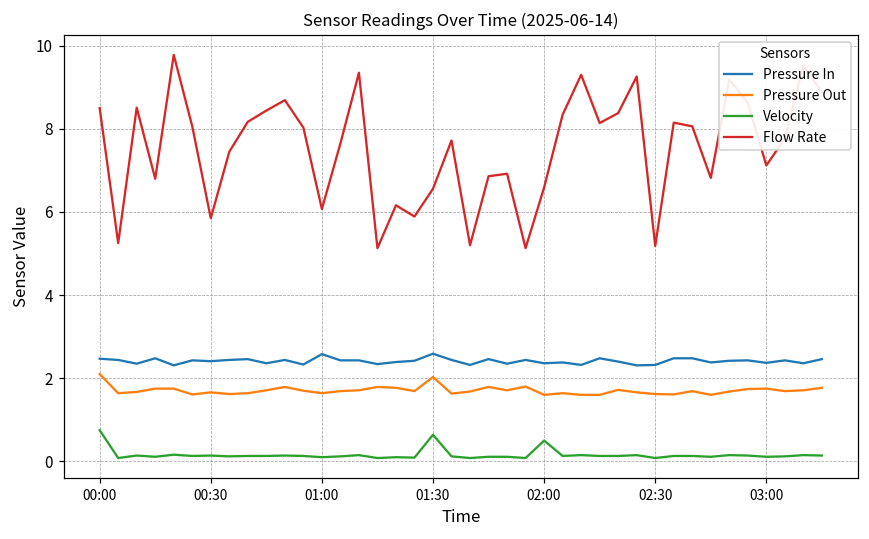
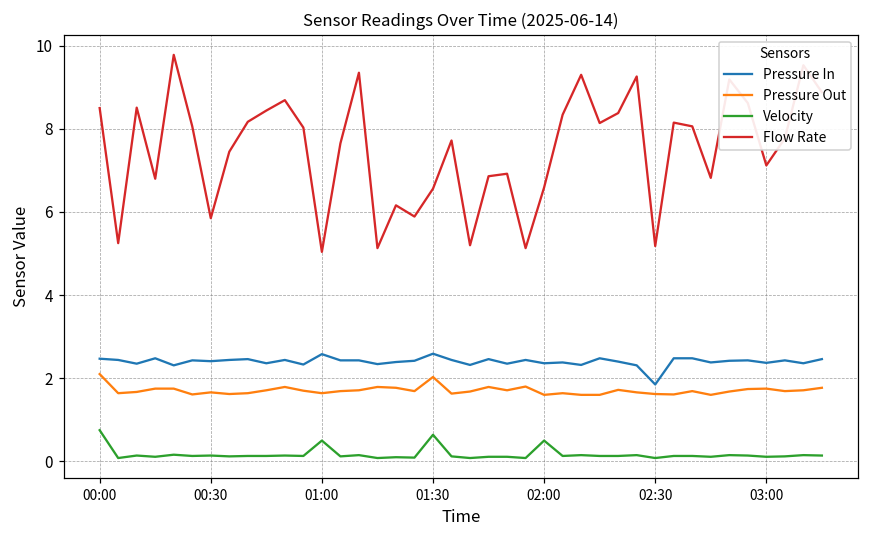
Velocity, 01:00: 0.1 -> 0.5
Flow Rate, 01:00: 6.1 -> 5.0
Pressure In, 02:30: 2.3 -> 1.9
